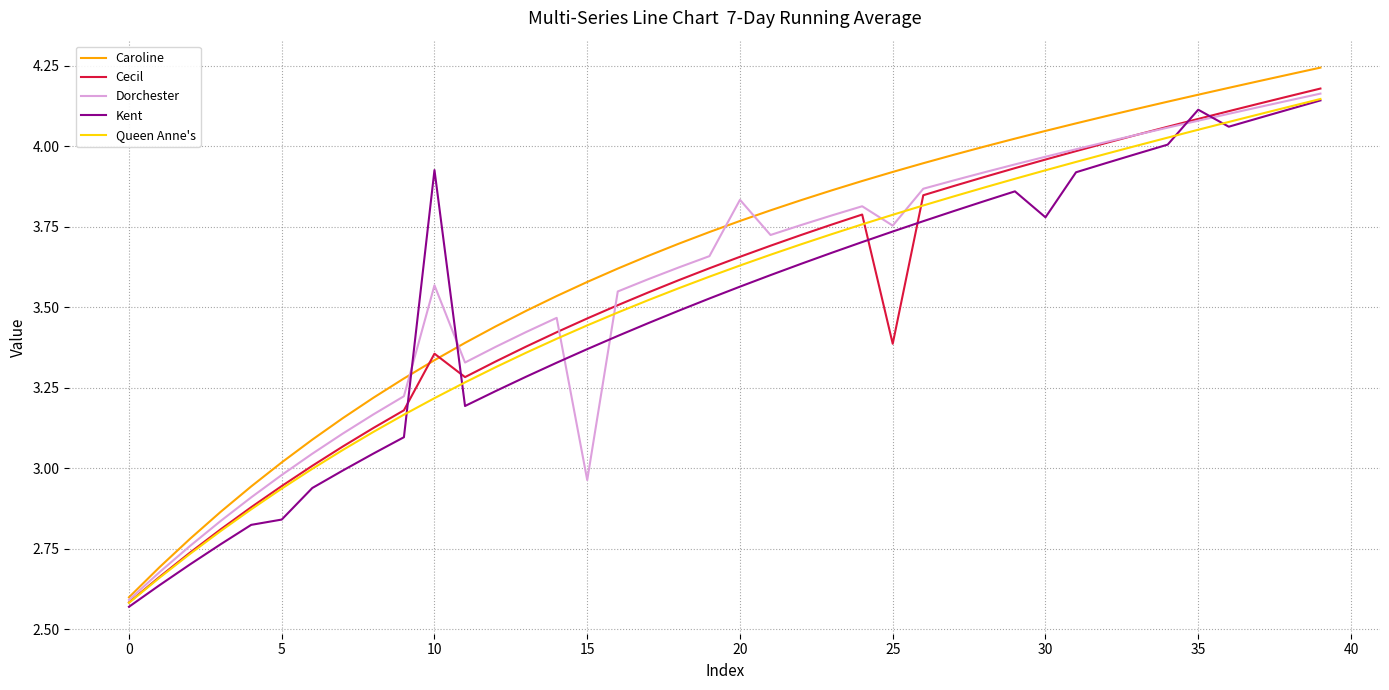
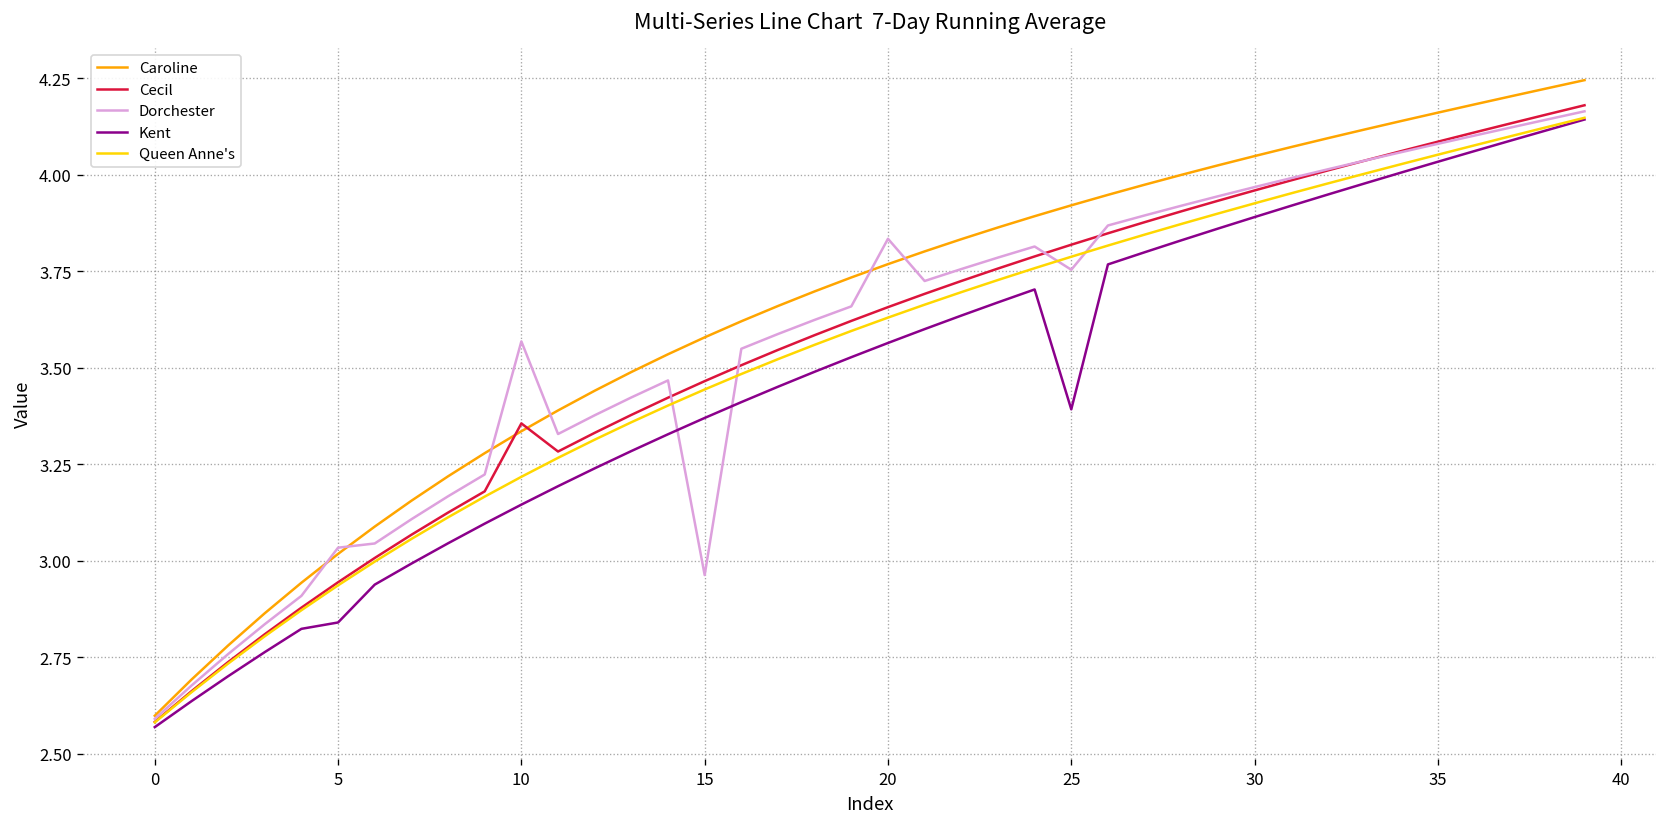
Dorchester, 5: 2.98 -> 3.03
Kent, 10: 3.93 -> 3.15
Cecil, 25: 3.39 -> 3.82
Kent, 25: 3.74 -> 3.39
Kent, 30: 3.78 -> 3.89
Kent, 35: 4.11 -> 4.03
